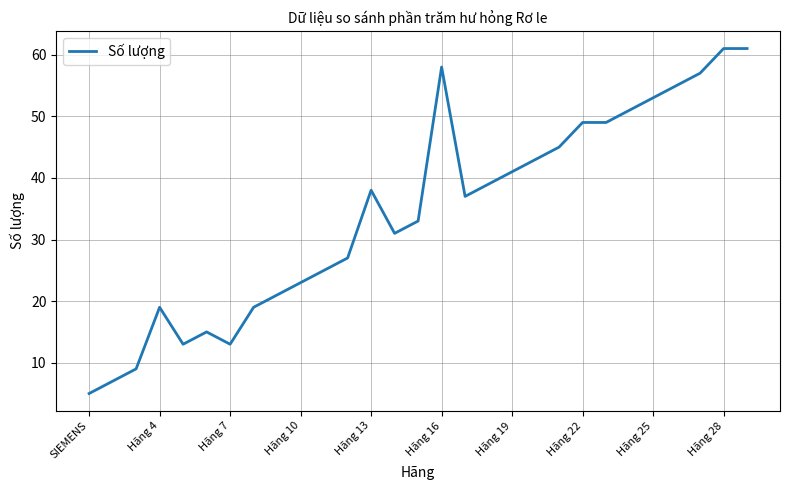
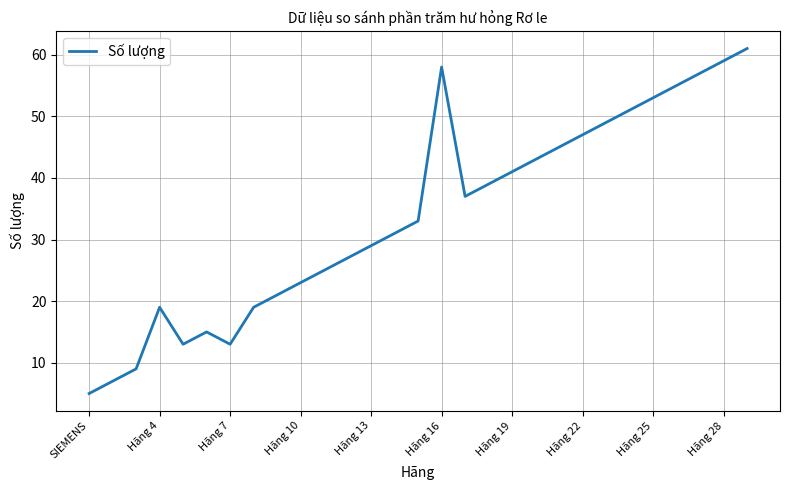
Hãng 13: 38 -> 29
Hãng 22: 49 -> 47
Hãng 28: 61 -> 59
